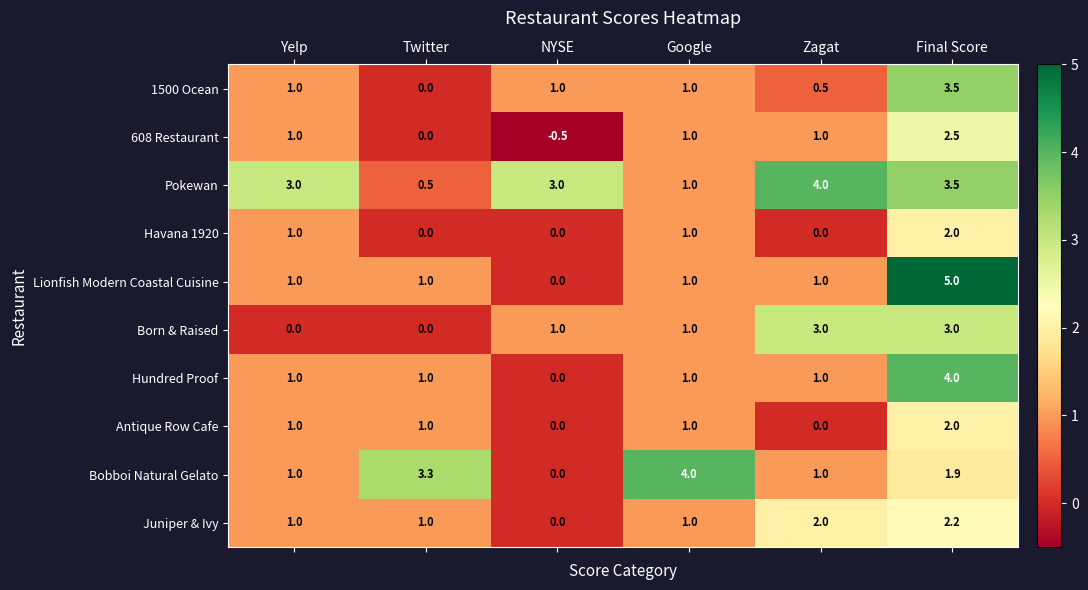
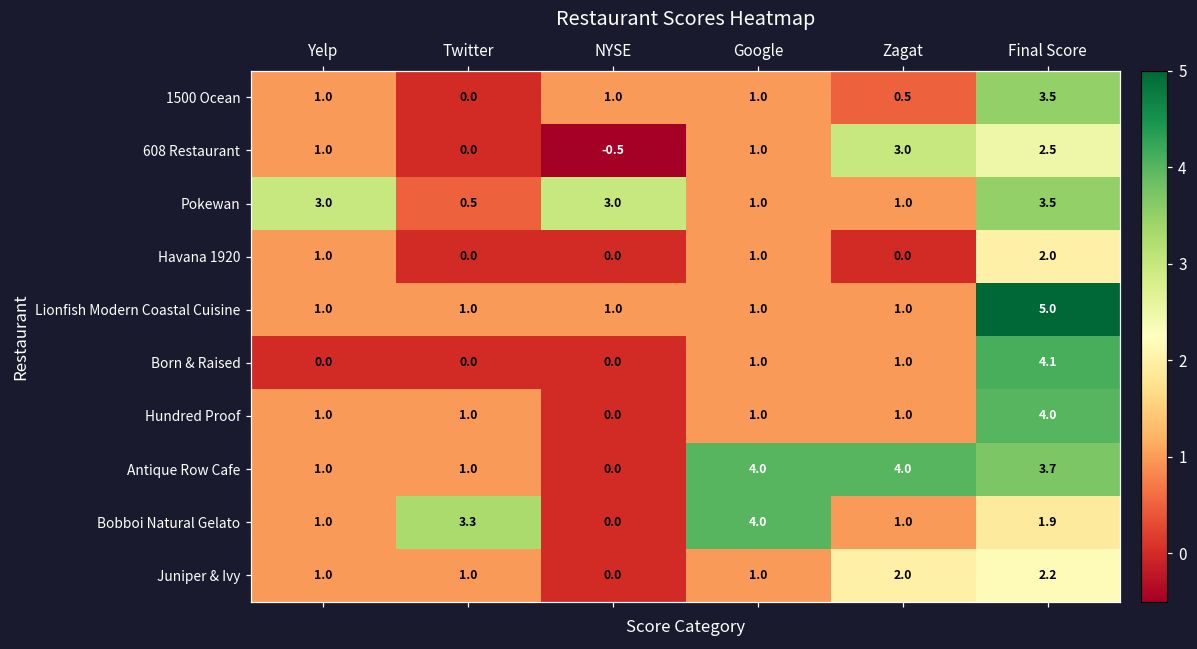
608 Restaurant, Zagat: 1.0 -> 3.0
Pokewan, Zagat: 4.0 -> 1.0
Lionfish Modern Coastal Cuisine, NYSE: 0.0 -> 1.0
Born & Raised, NYSE: 1.0 -> 0.0
Born & Raised, Zagat: 3.0 -> 1.0
Born & Raised, Final Score: 3.0 -> 4.1
Antique Row Cafe, Google: 1.0 -> 4.0
Antique Row Cafe, Zagat: 0.0 -> 4.0
Antique Row Cafe, Final Score: 2.0 -> 3.7
